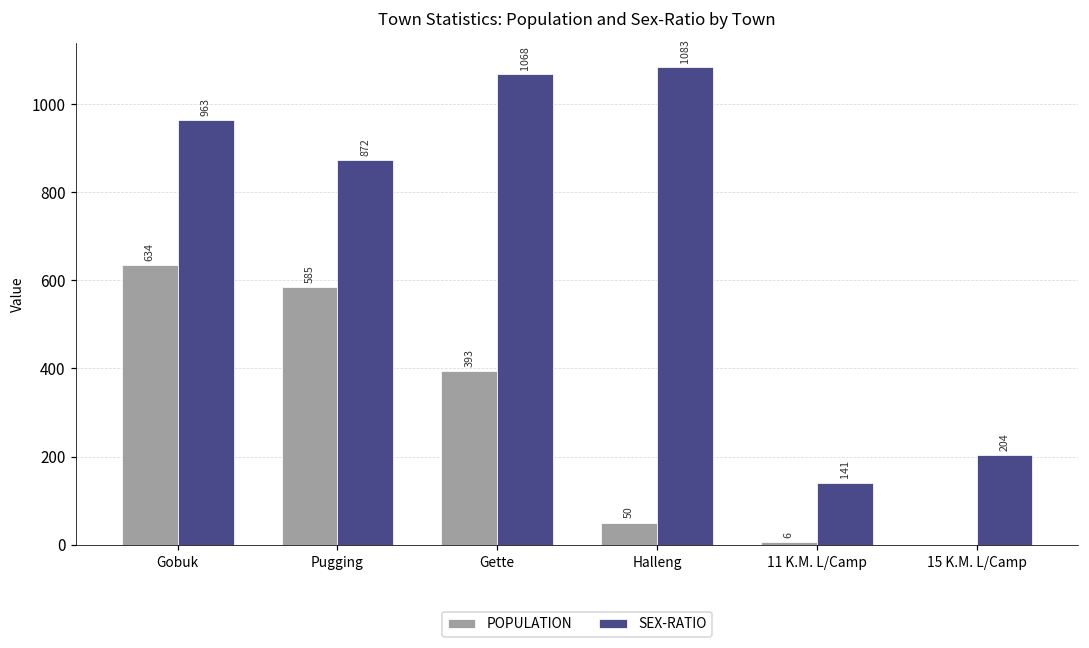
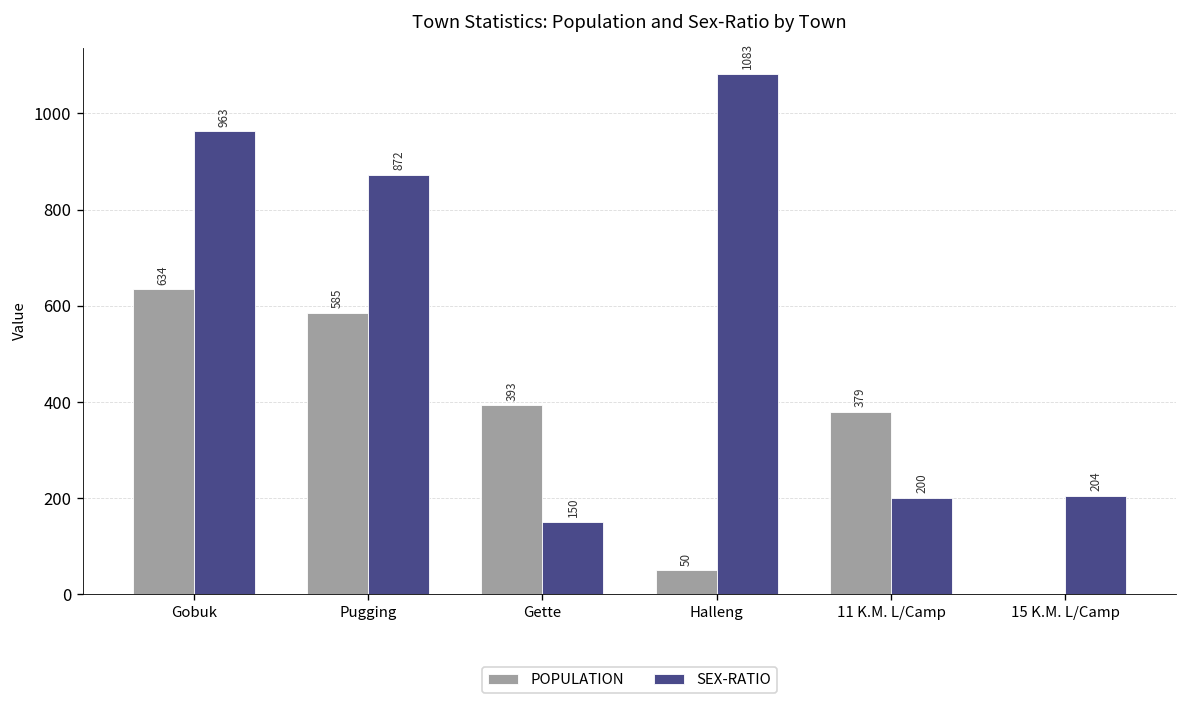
SEX-RATIO, Gette: 1068 -> 150
POPULATION, 11 K.M. L/Camp: 6 -> 379
SEX-RATIO, 11 K.M. L/Camp: 141 -> 200
